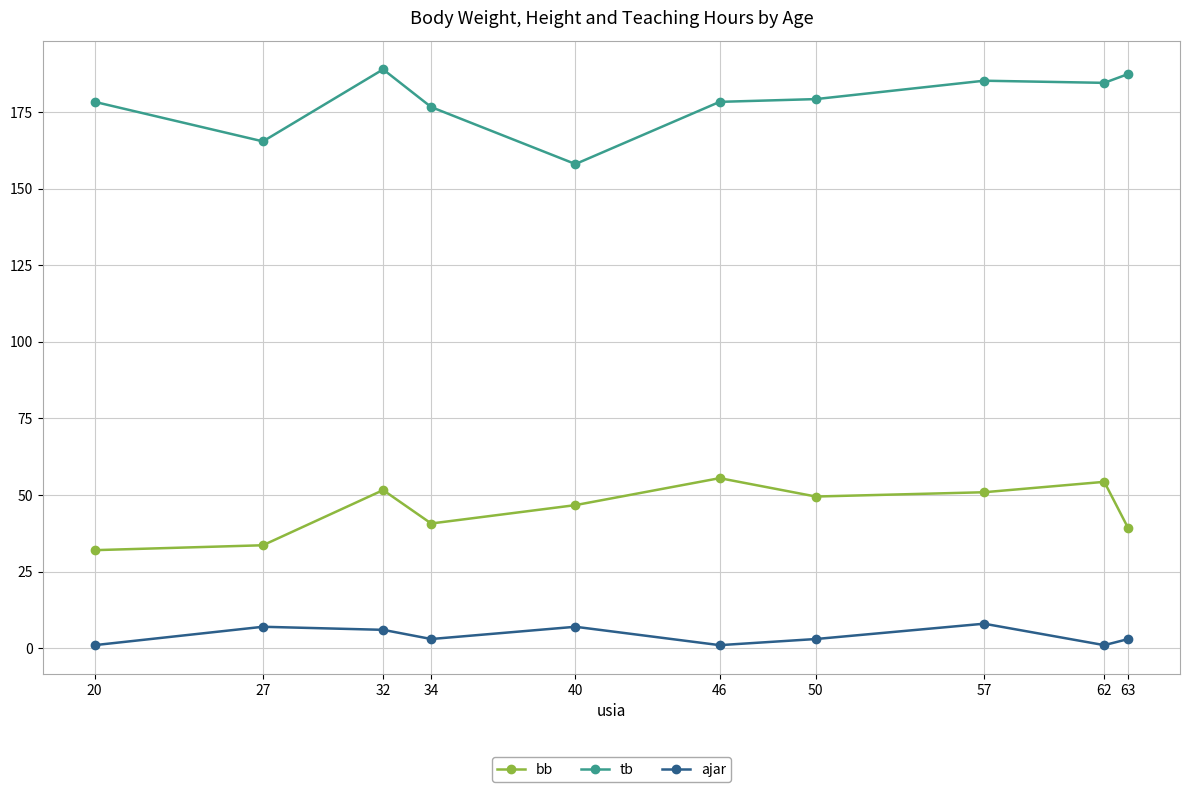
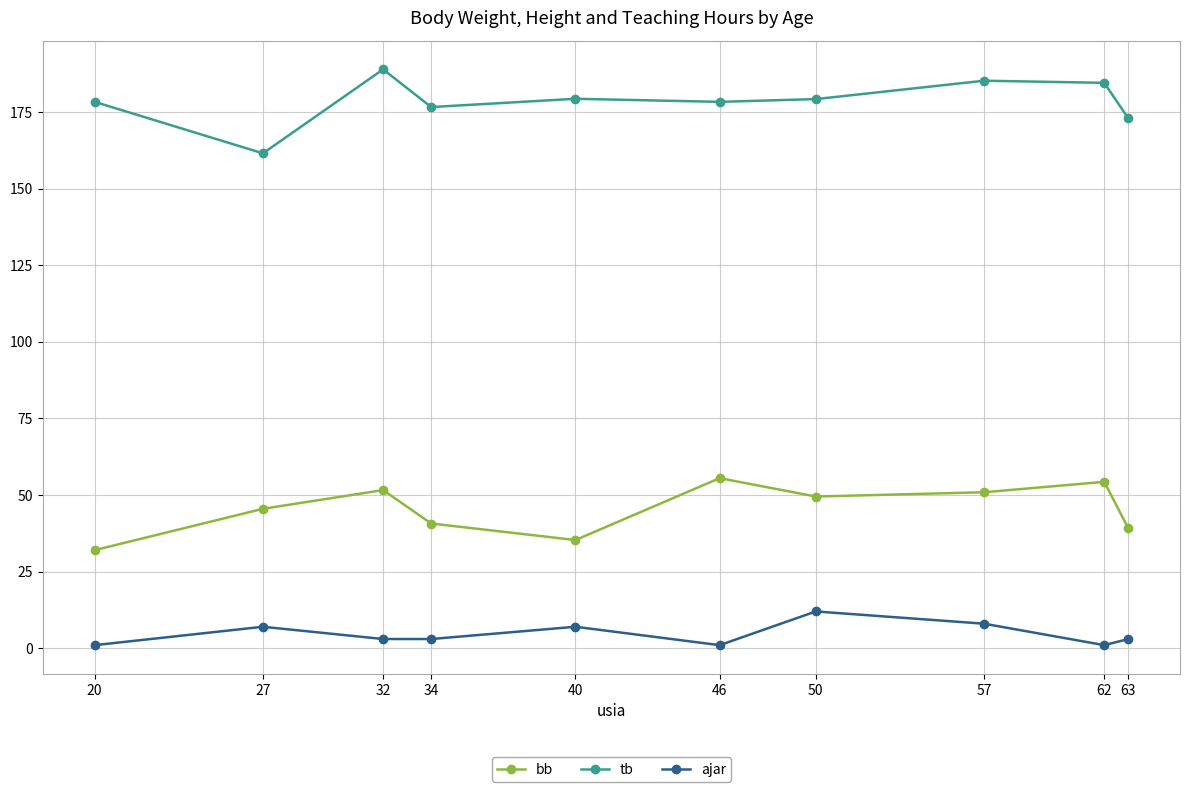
bb, 27: 34 -> 46
tb, 27: 165 -> 162
ajar, 32: 6 -> 3
bb, 40: 47 -> 35
tb, 40: 158 -> 179
ajar, 50: 3 -> 12
tb, 63: 187 -> 173
